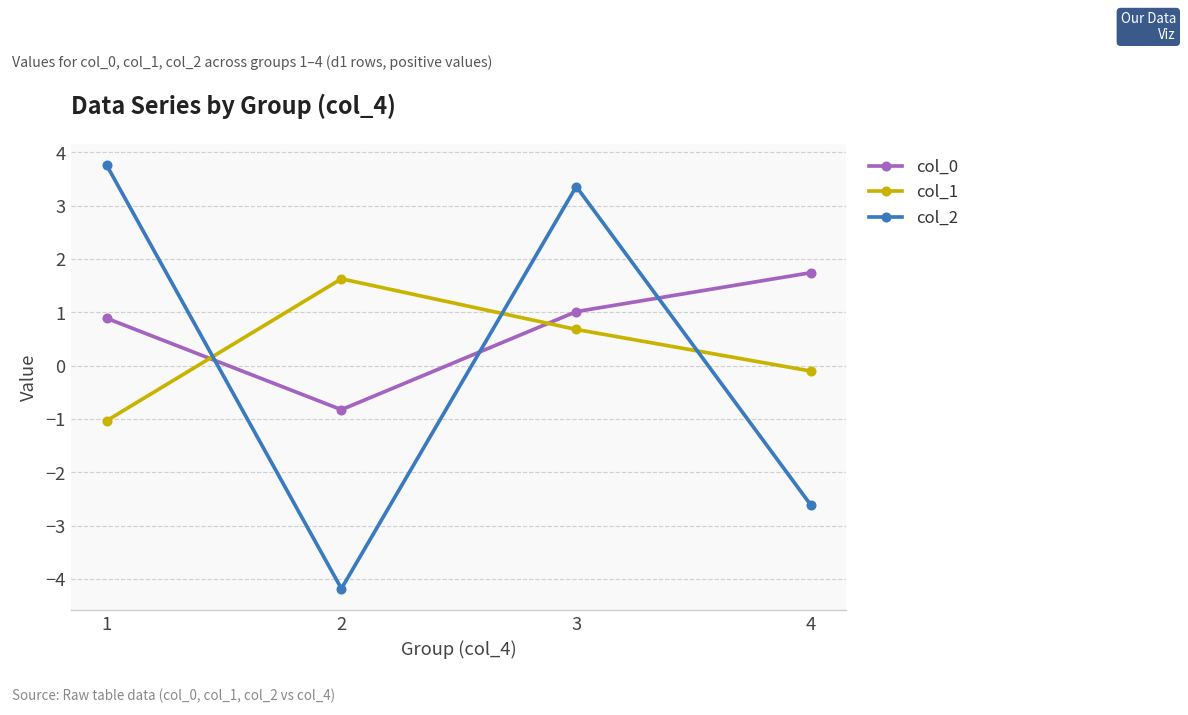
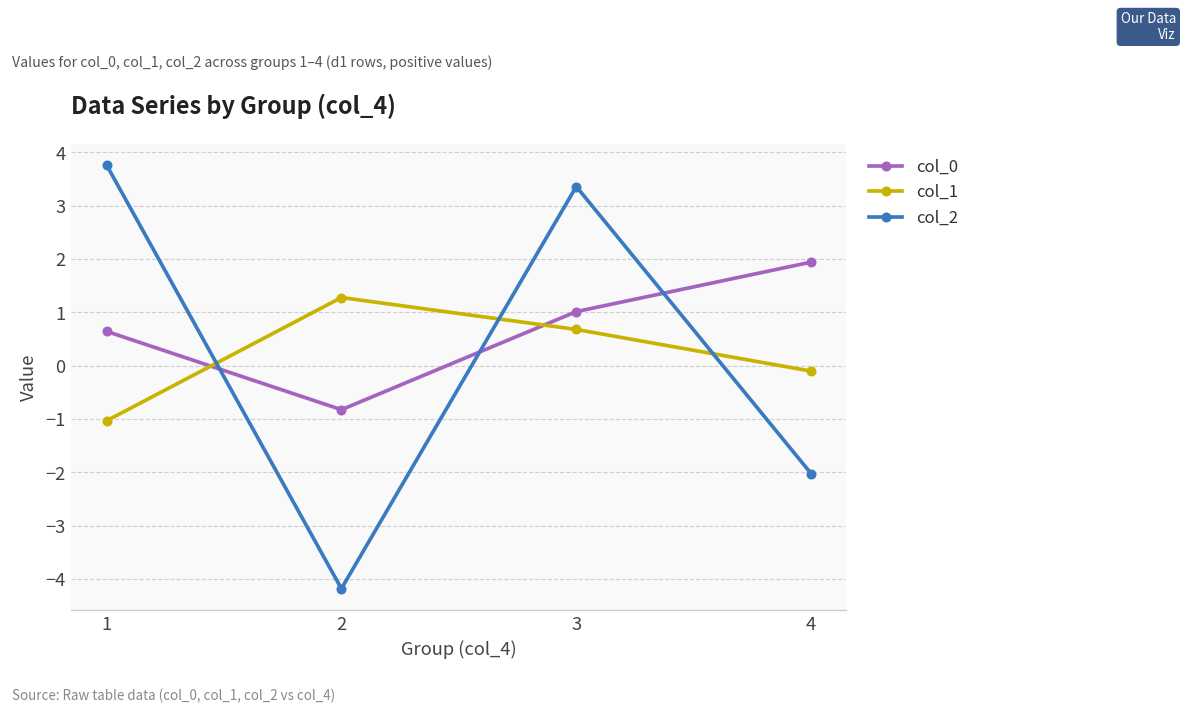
col_0, 1: 0.9 -> 0.6
col_1, 2: 1.6 -> 1.3
col_0, 4: 1.7 -> 1.9
col_2, 4: -2.6 -> -2.0
